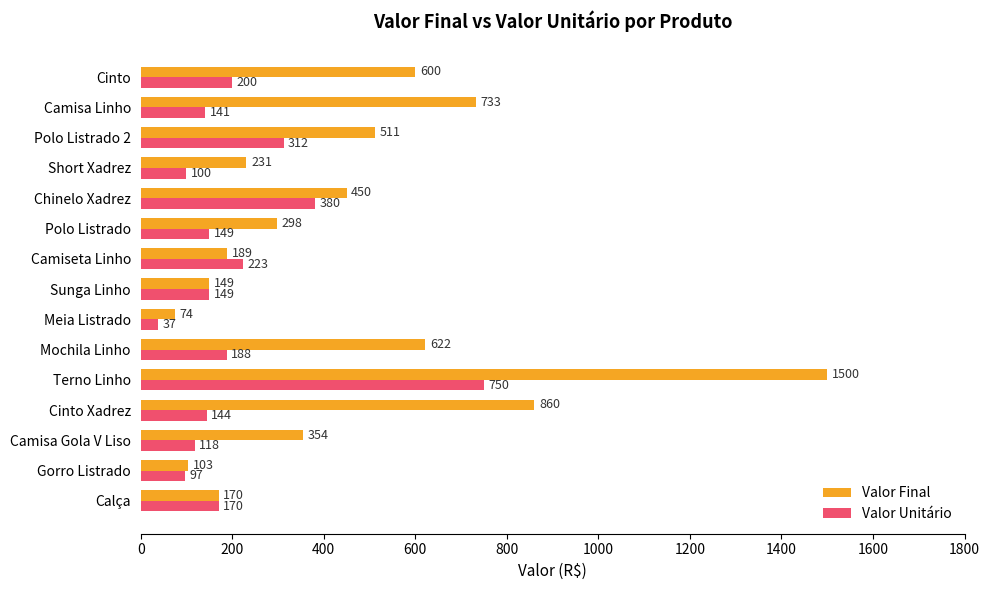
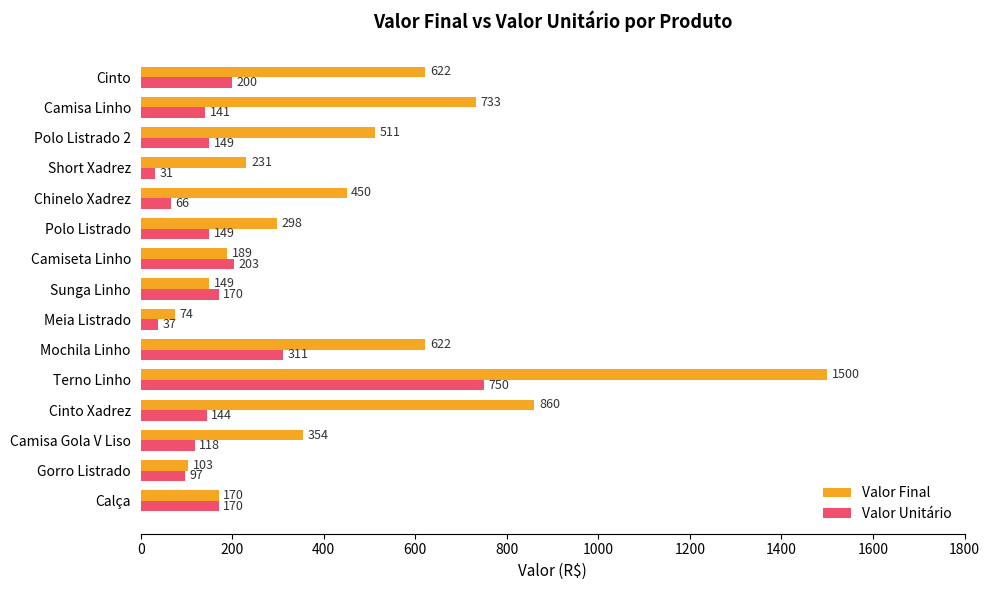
Valor Final, Cinto: 600 -> 622
Valor Unitário, Polo Listrado 2: 312 -> 149
Valor Unitário, Short Xadrez: 100 -> 31
Valor Unitário, Chinelo Xadrez: 380 -> 66
Valor Unitário, Camiseta Linho: 223 -> 203
Valor Unitário, Sunga Linho: 149 -> 170
Valor Unitário, Mochila Linho: 188 -> 311
